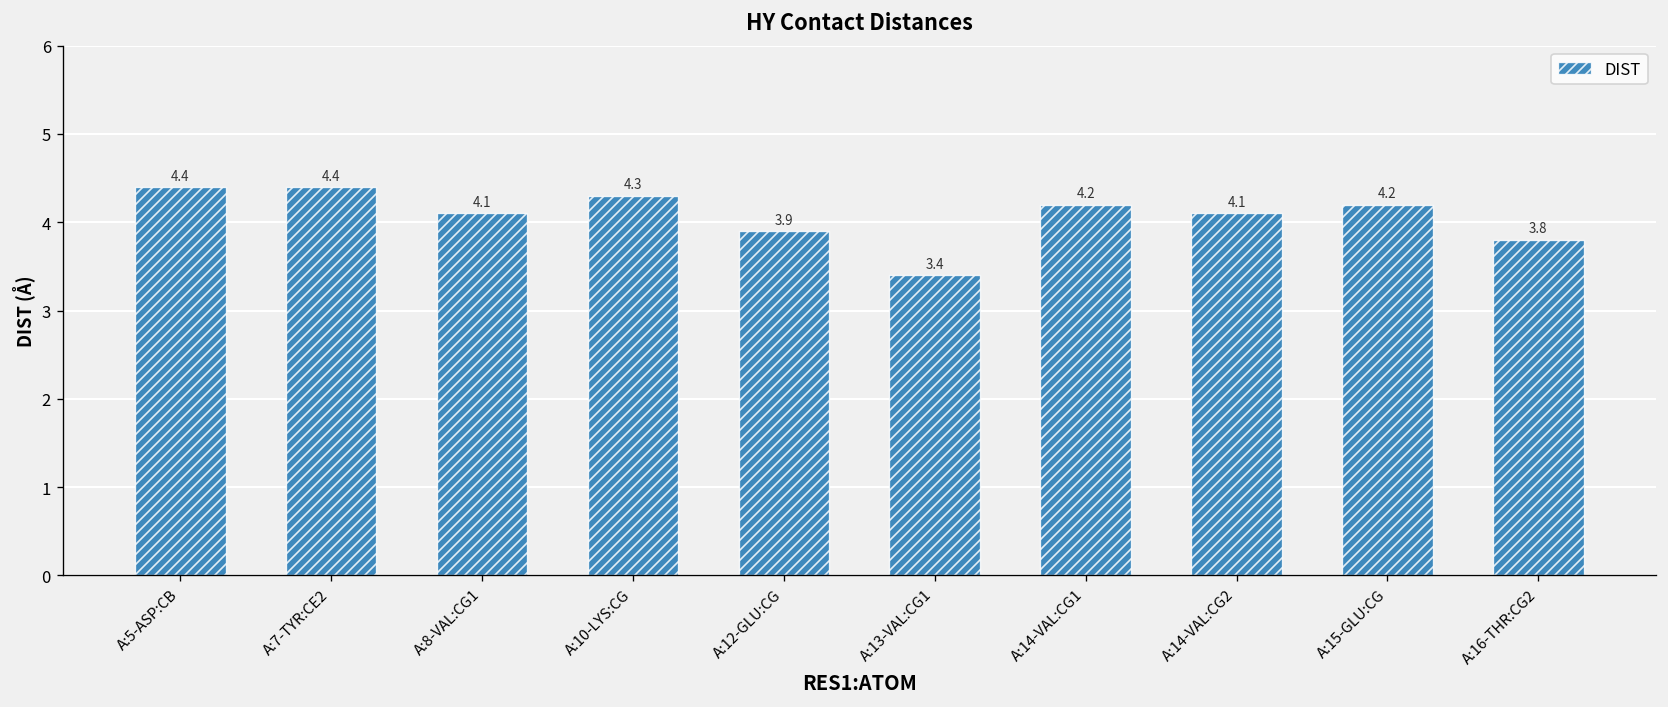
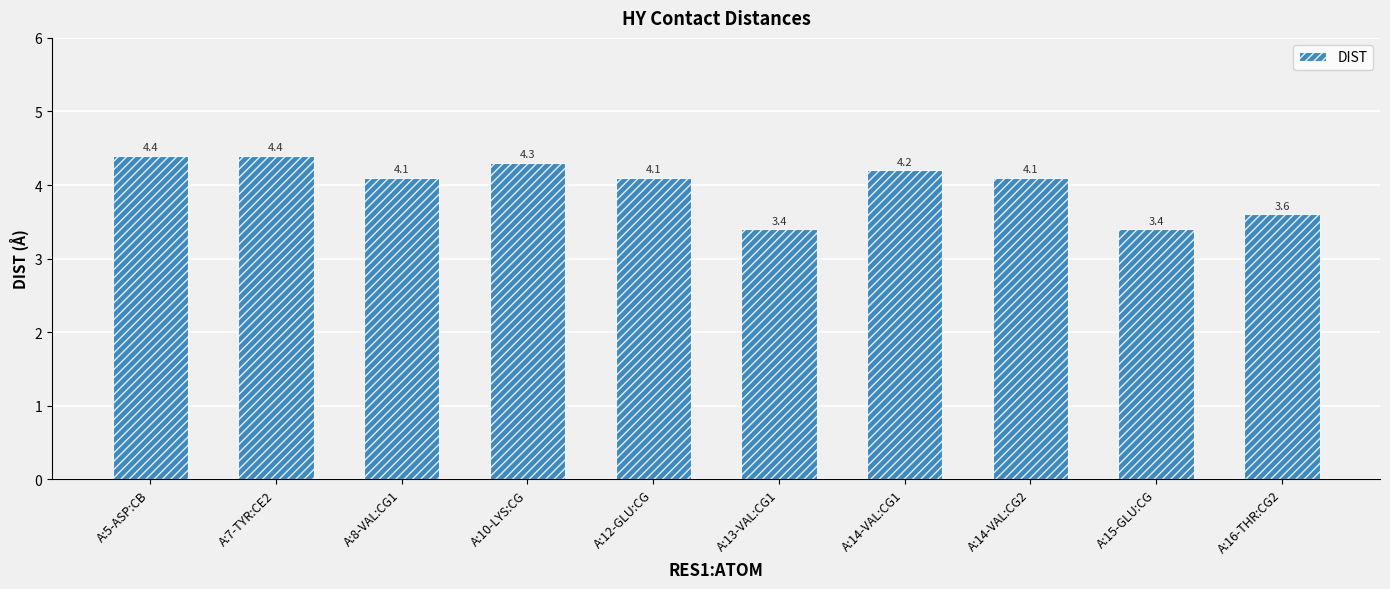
A:12-GLU:CG: 3.9 -> 4.1
A:15-GLU:CG: 4.2 -> 3.4
A:16-THR:CG2: 3.8 -> 3.6
